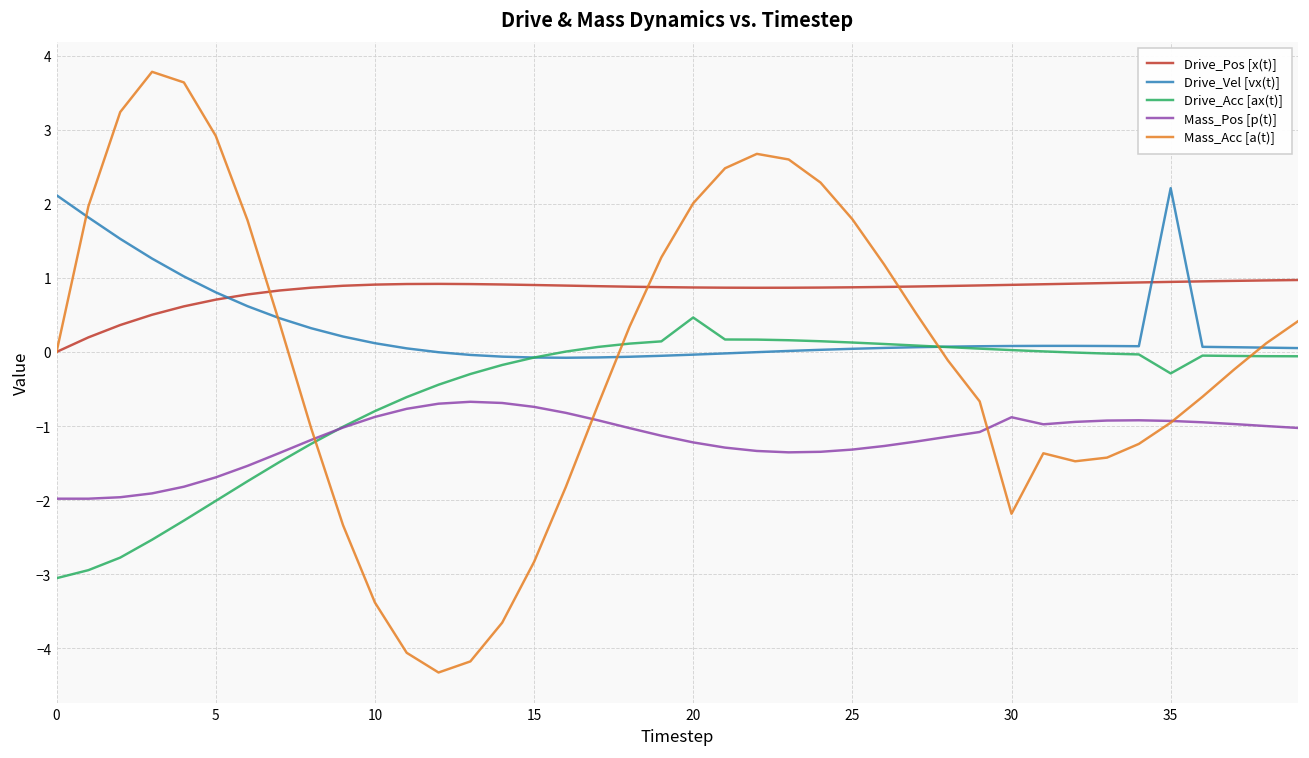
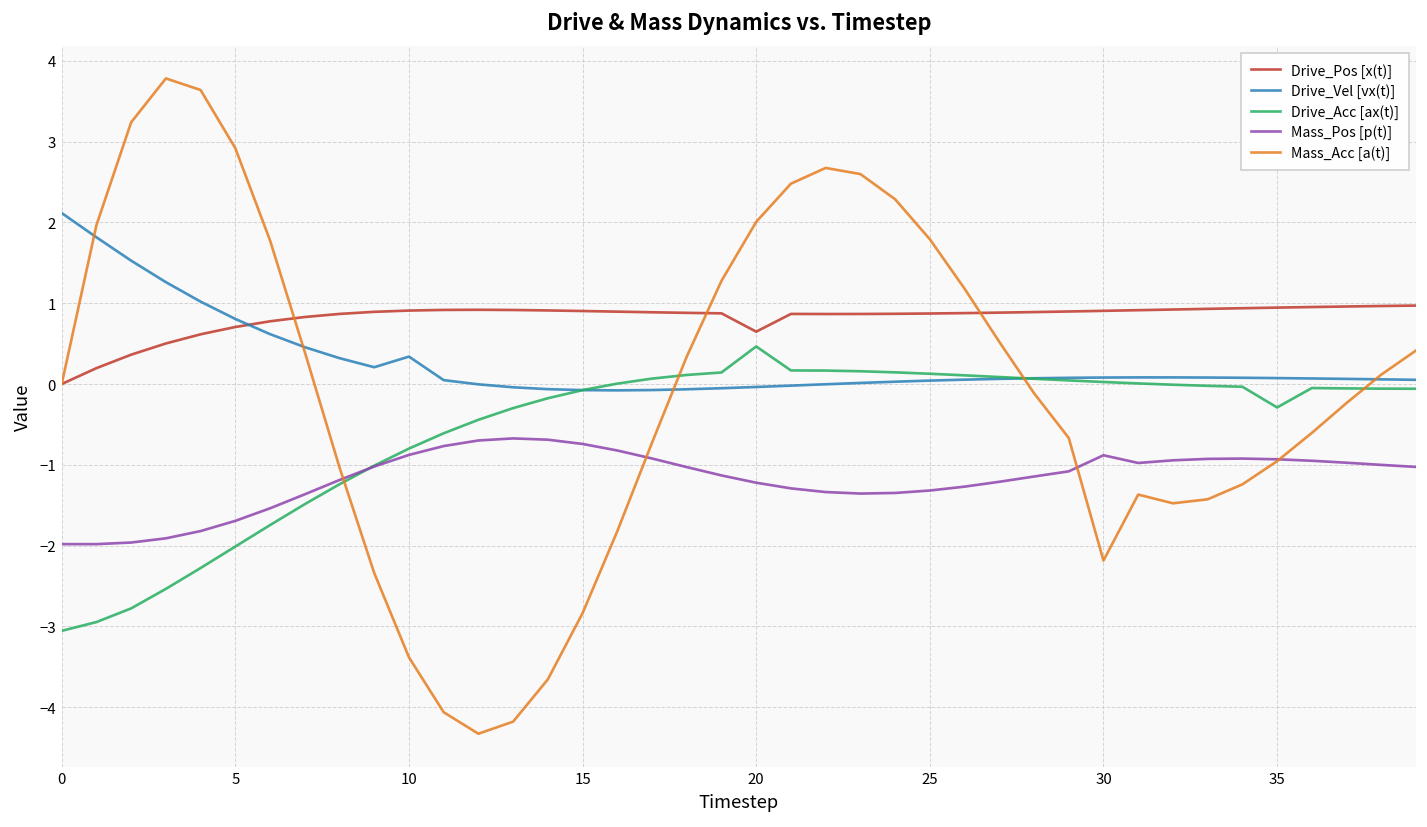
Drive_Vel [vx(t)], 10: 0.1 -> 0.3
Drive_Pos [x(t)], 20: 0.9 -> 0.6
Drive_Vel [vx(t)], 35: 2.2 -> 0.1
